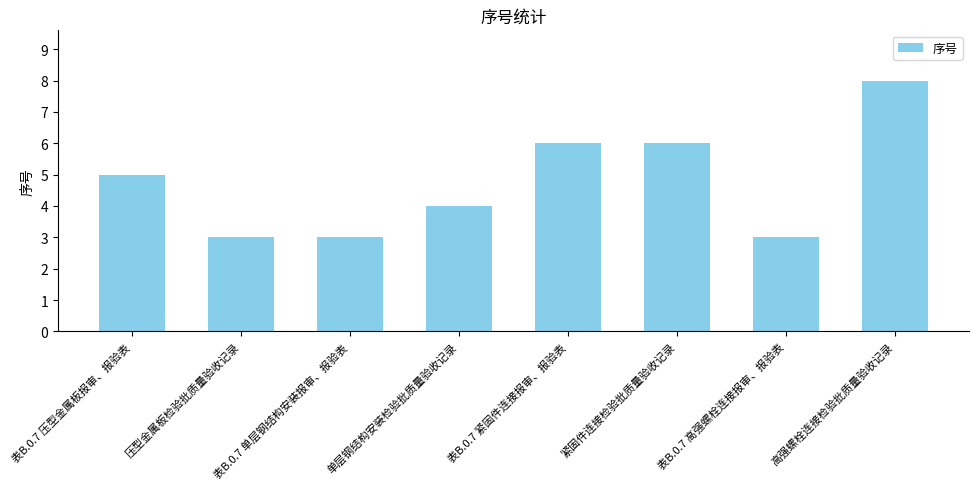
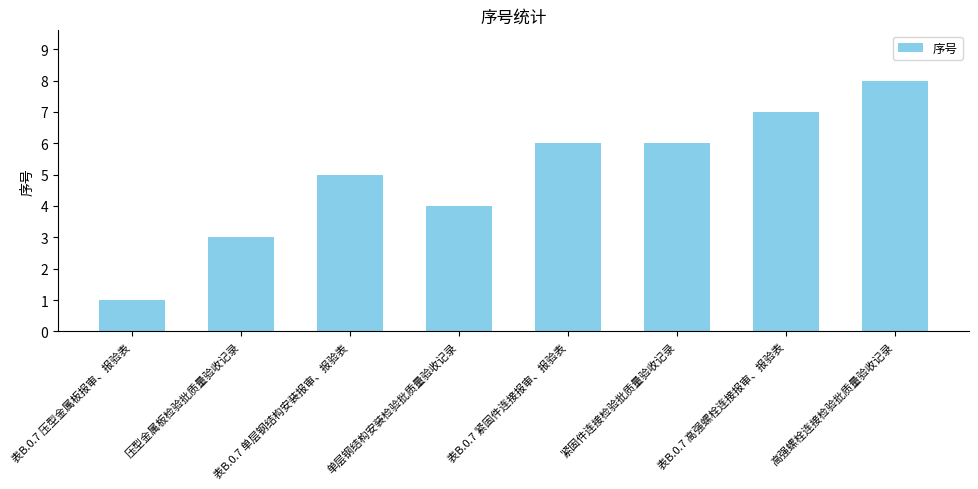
表B.0.7 压型金属板报审、报验表: 5 -> 1
表B.0.7 单层钢结构安装报审、报验表: 3 -> 5
表B.0.7 高强螺栓连接报审、报验表: 3 -> 7
